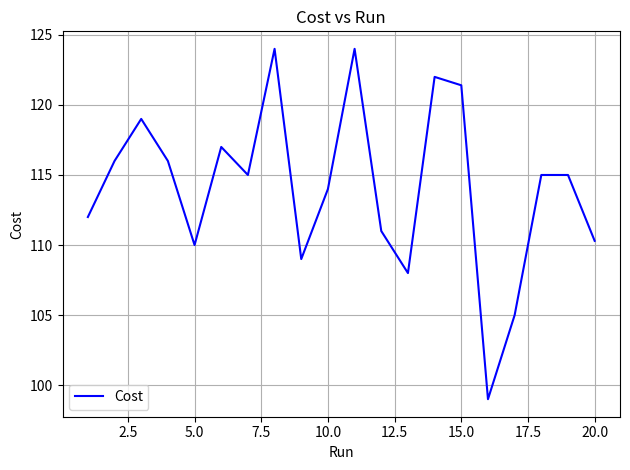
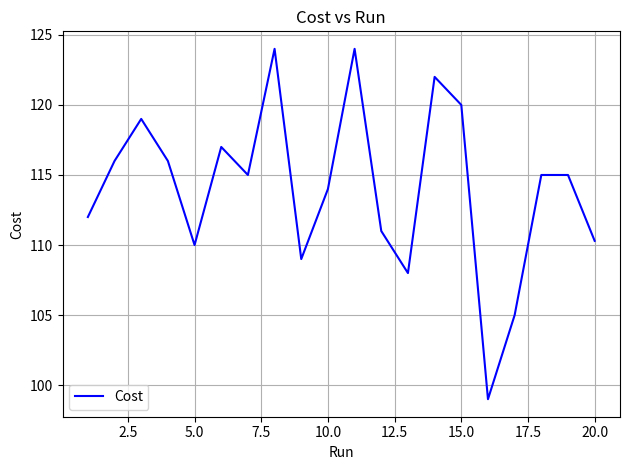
15.0: 121.4 -> 120.0
